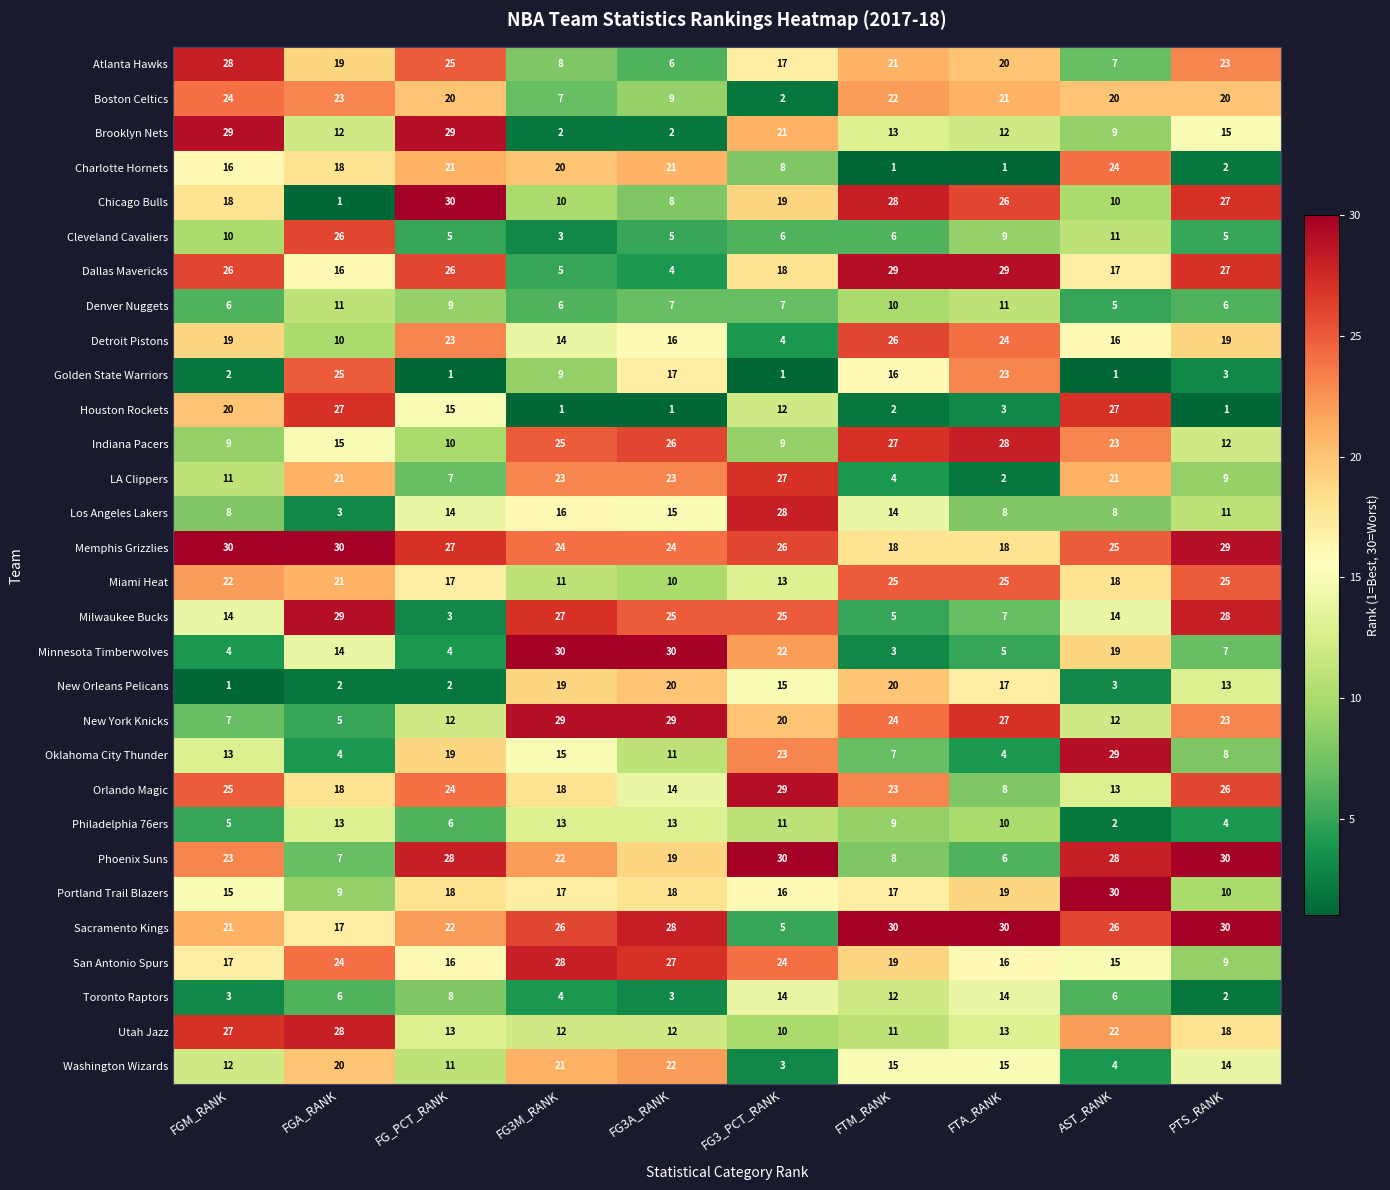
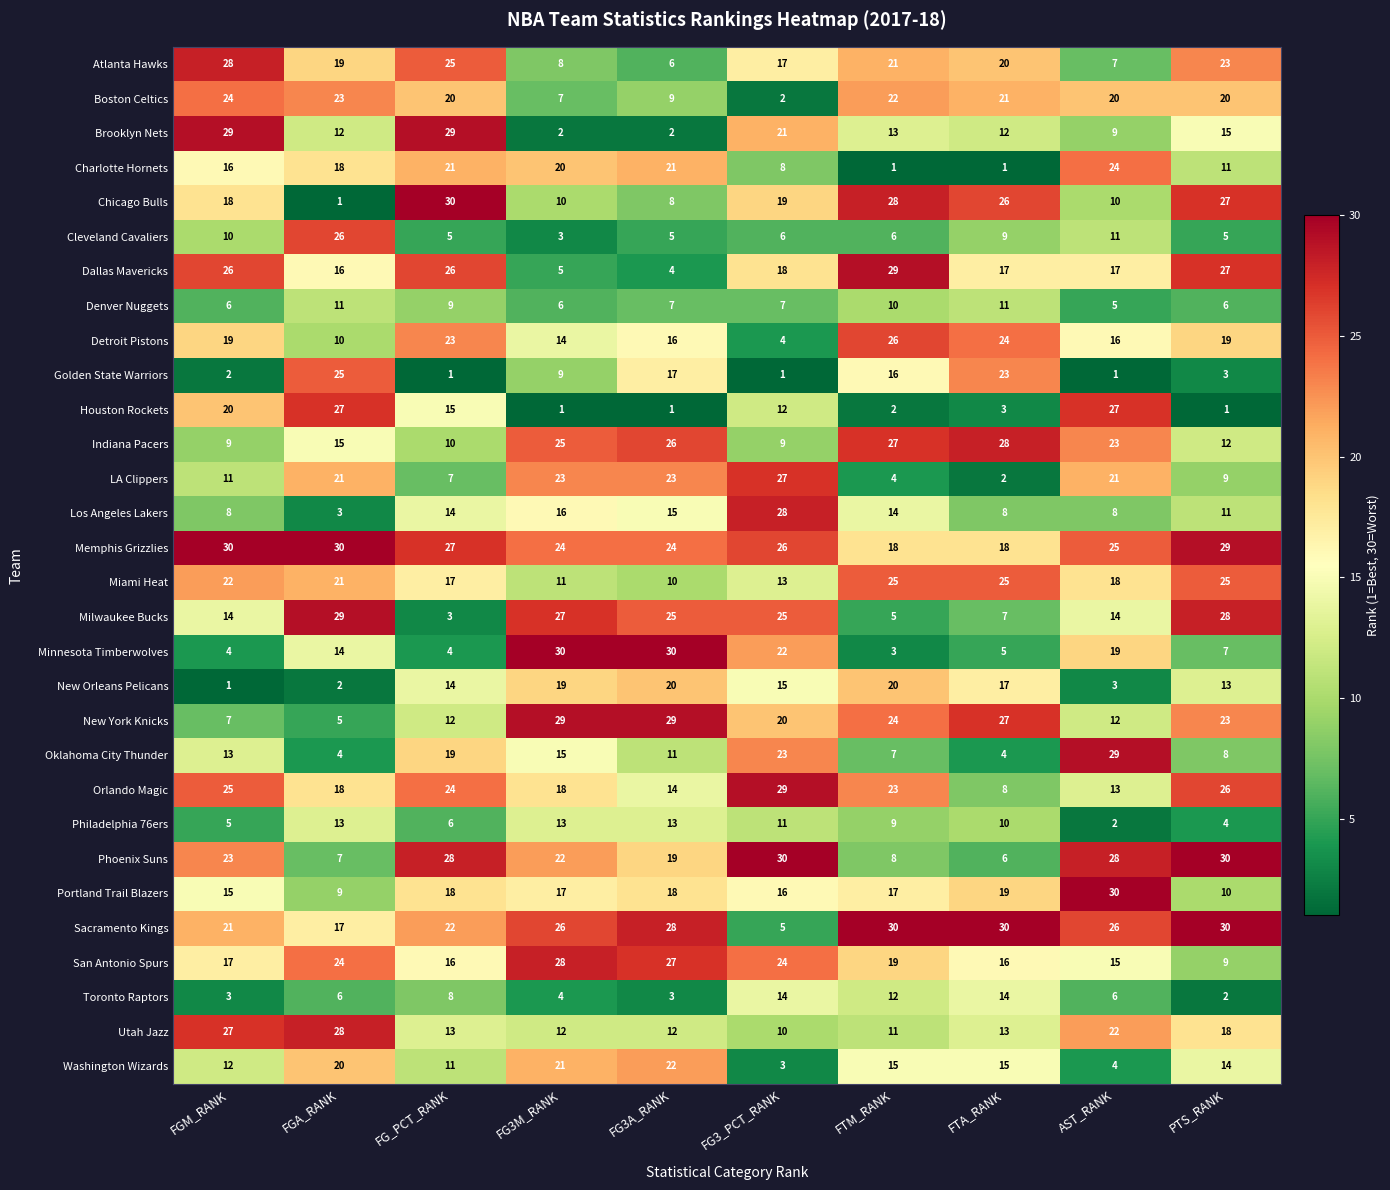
Charlotte Hornets, PTS_RANK: 2 -> 11
Dallas Mavericks, FTA_RANK: 29 -> 17
New Orleans Pelicans, FG_PCT_RANK: 2 -> 14
